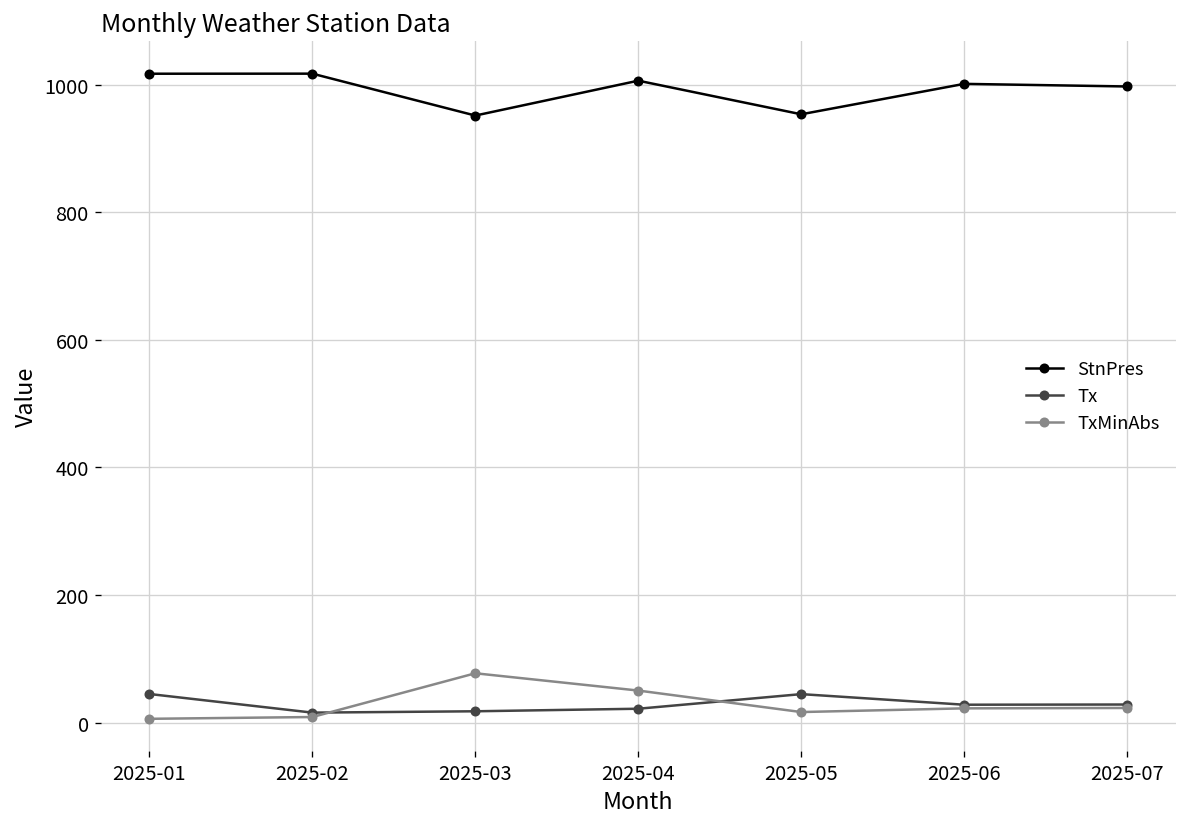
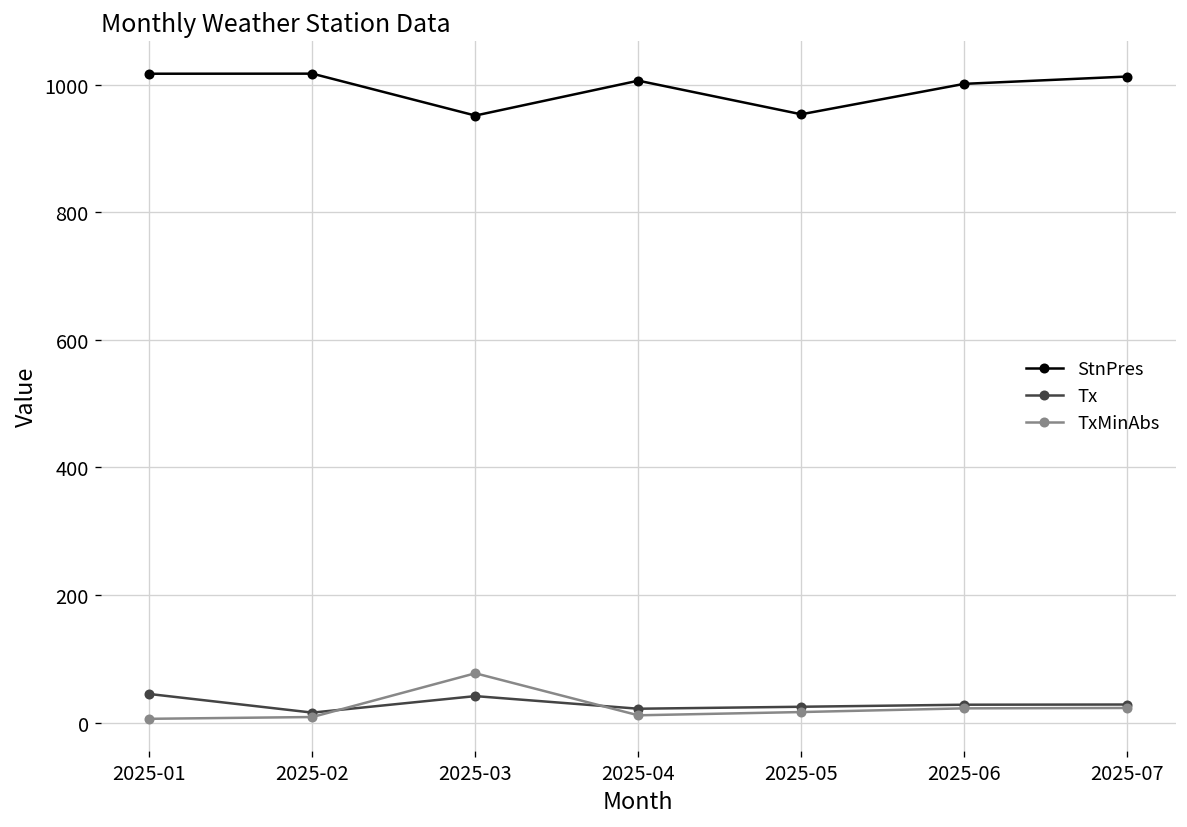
Tx, 2025-03: 20 -> 40
TxMinAbs, 2025-04: 50 -> 10
Tx, 2025-05: 40 -> 20
StnPres, 2025-07: 1000 -> 1010
